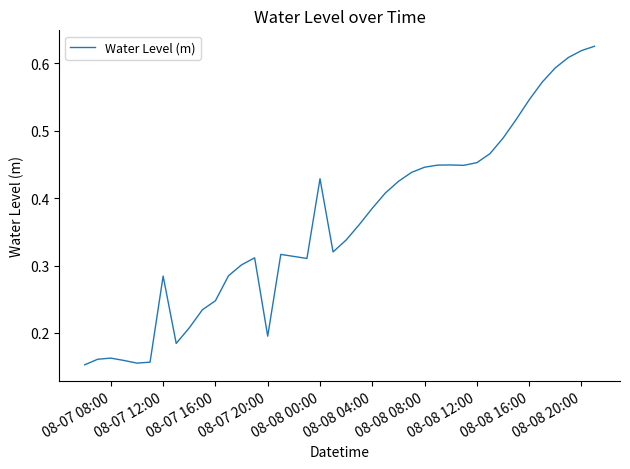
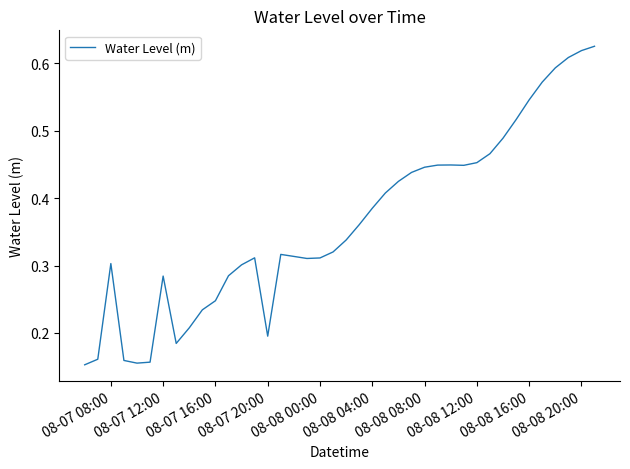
08-07 08:00: 0.16 -> 0.30
08-08 00:00: 0.43 -> 0.31
